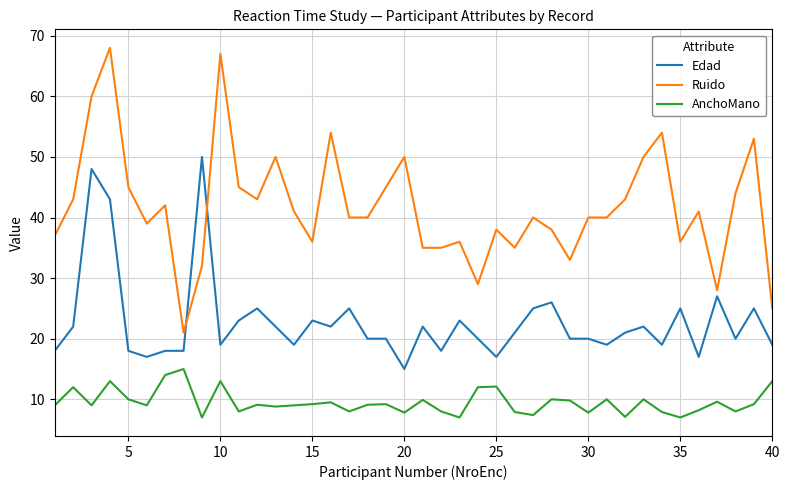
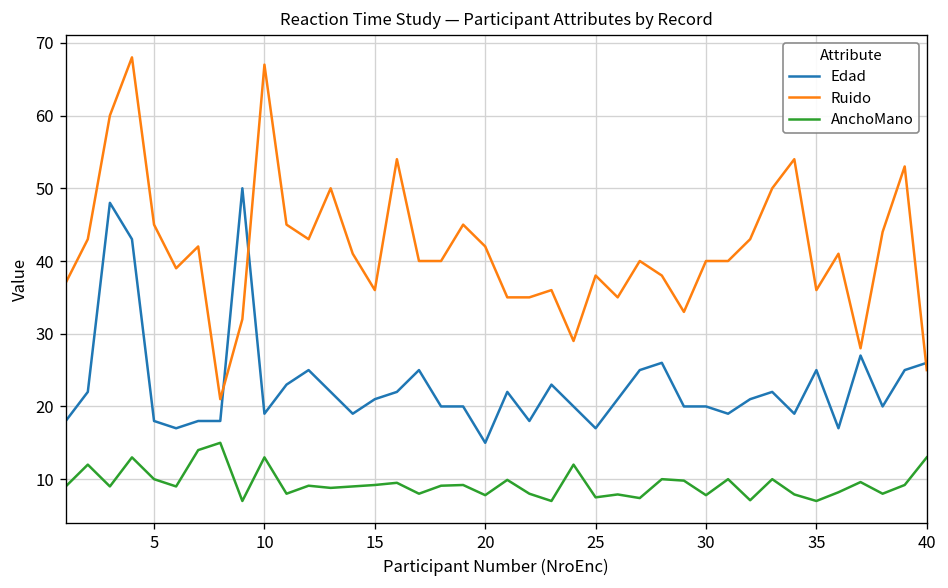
Edad, 15: 23 -> 21
Ruido, 20: 50 -> 42
AnchoMano, 25: 12 -> 8
Edad, 40: 19 -> 26
